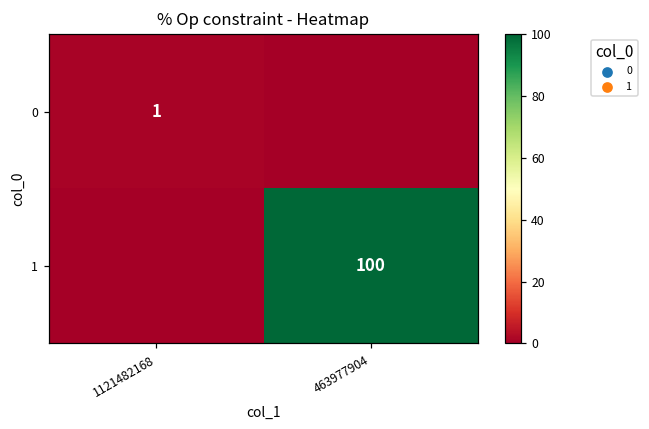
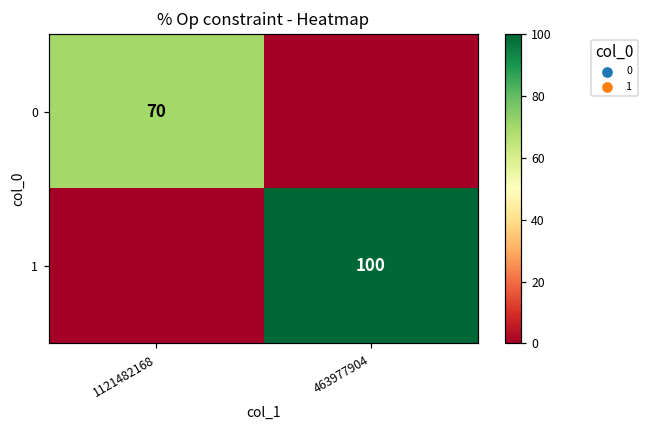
0, 1121482168: 1 -> 70
